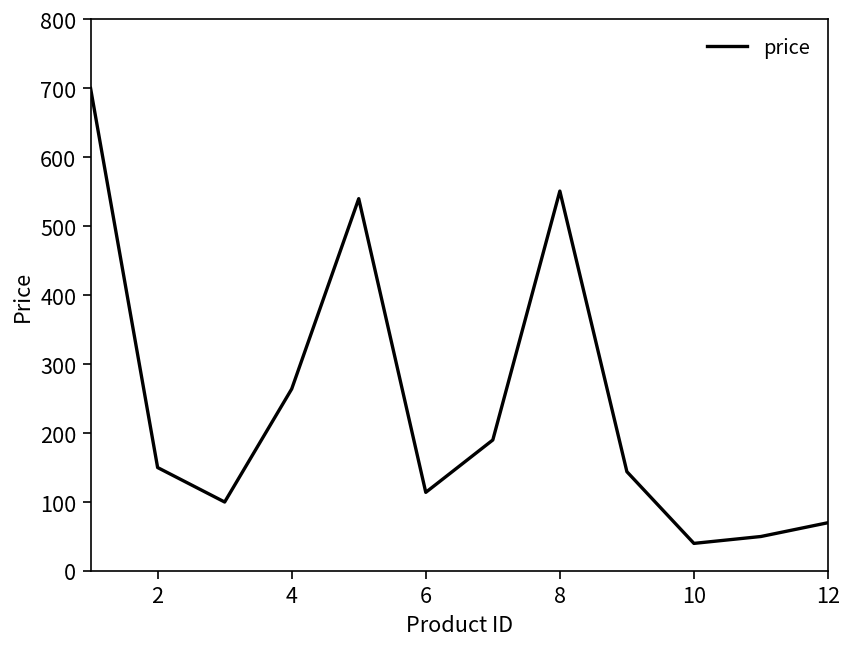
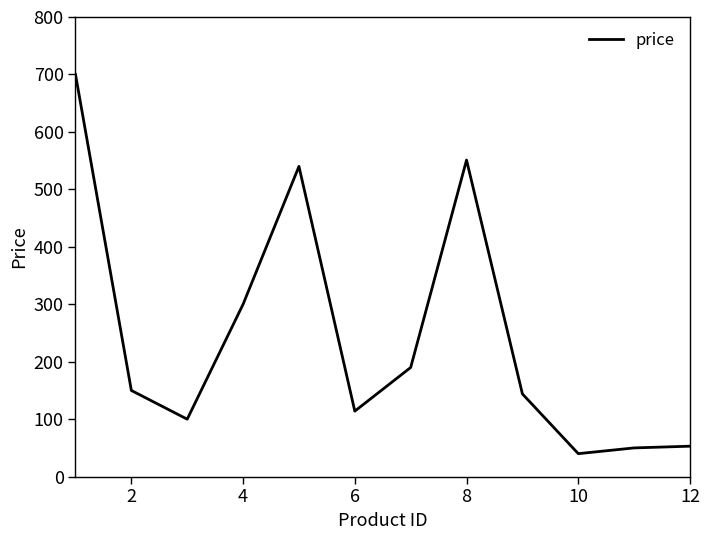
4: 260 -> 300
12: 70 -> 50
